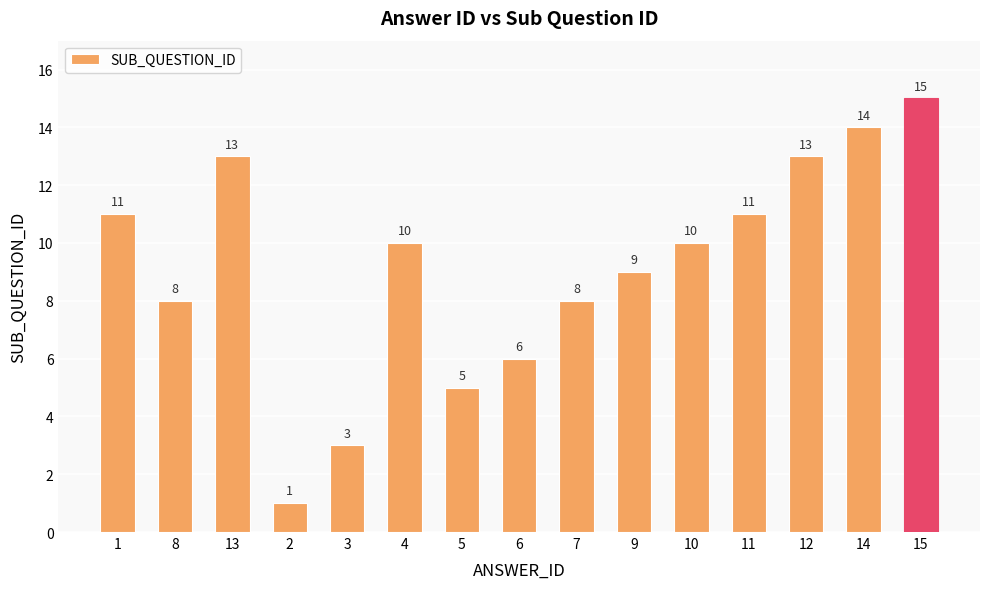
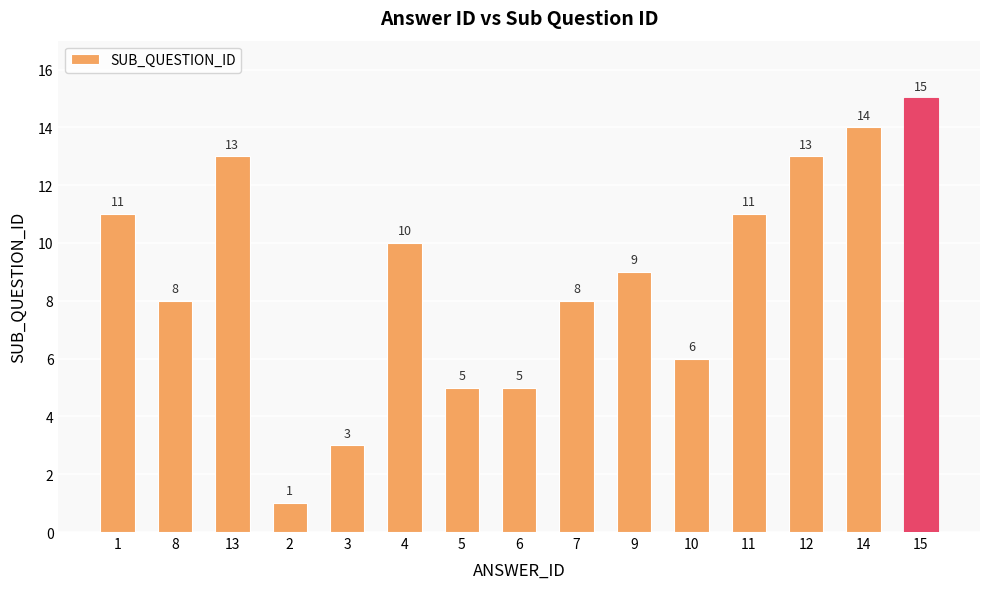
6: 6 -> 5
10: 10 -> 6
